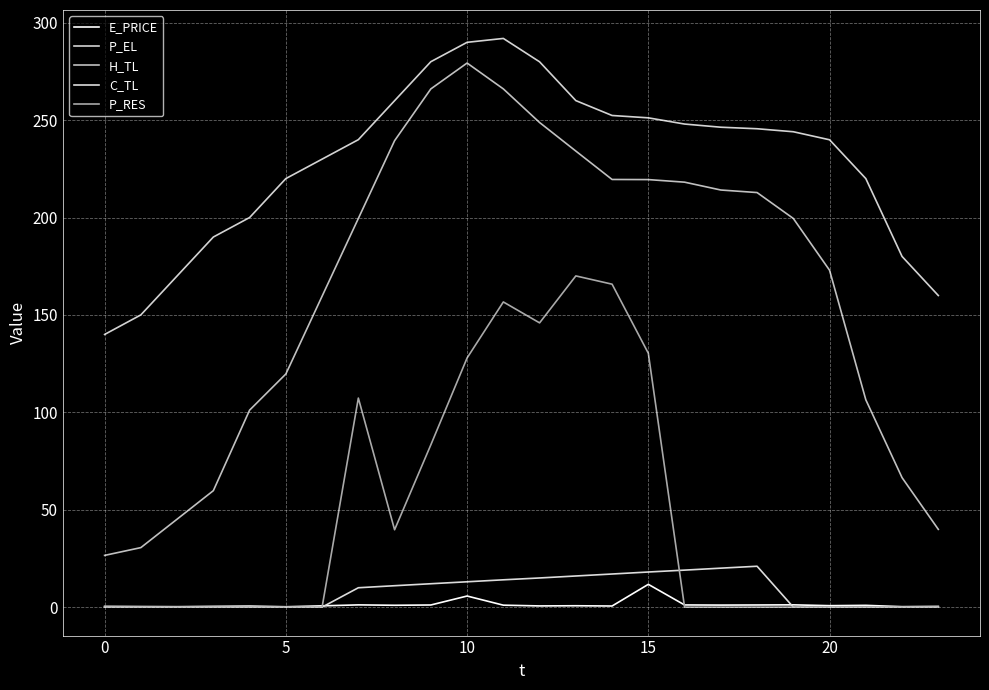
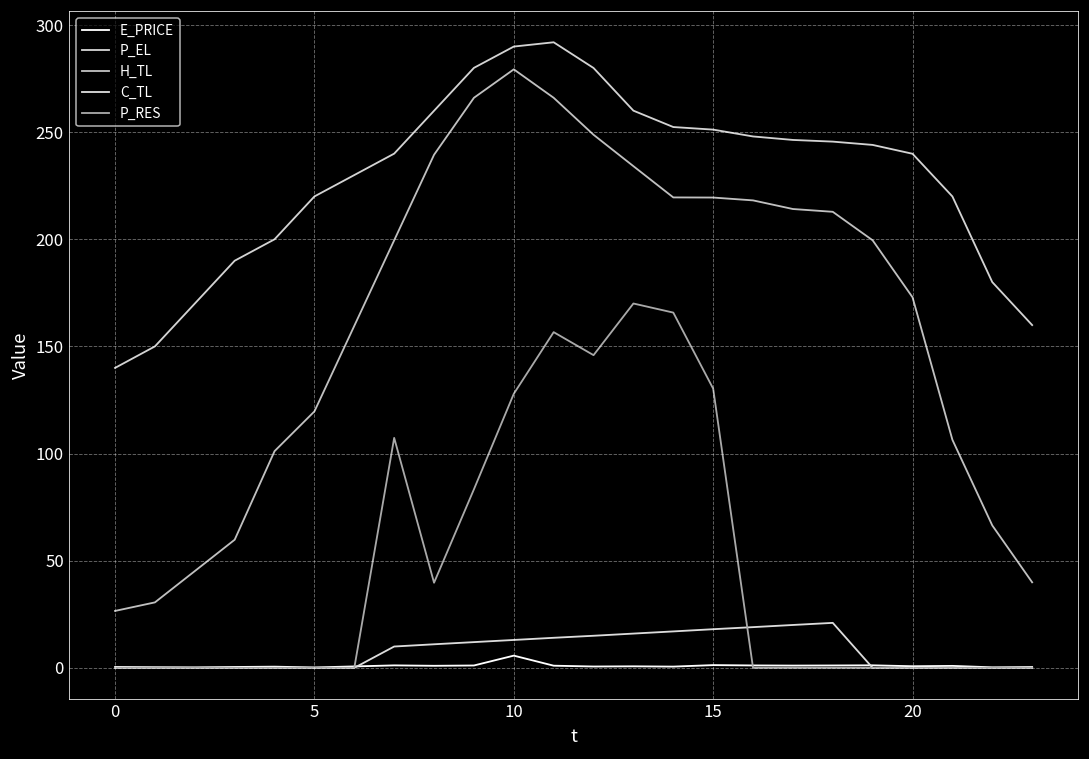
E_PRICE, 15: 12 -> 1
